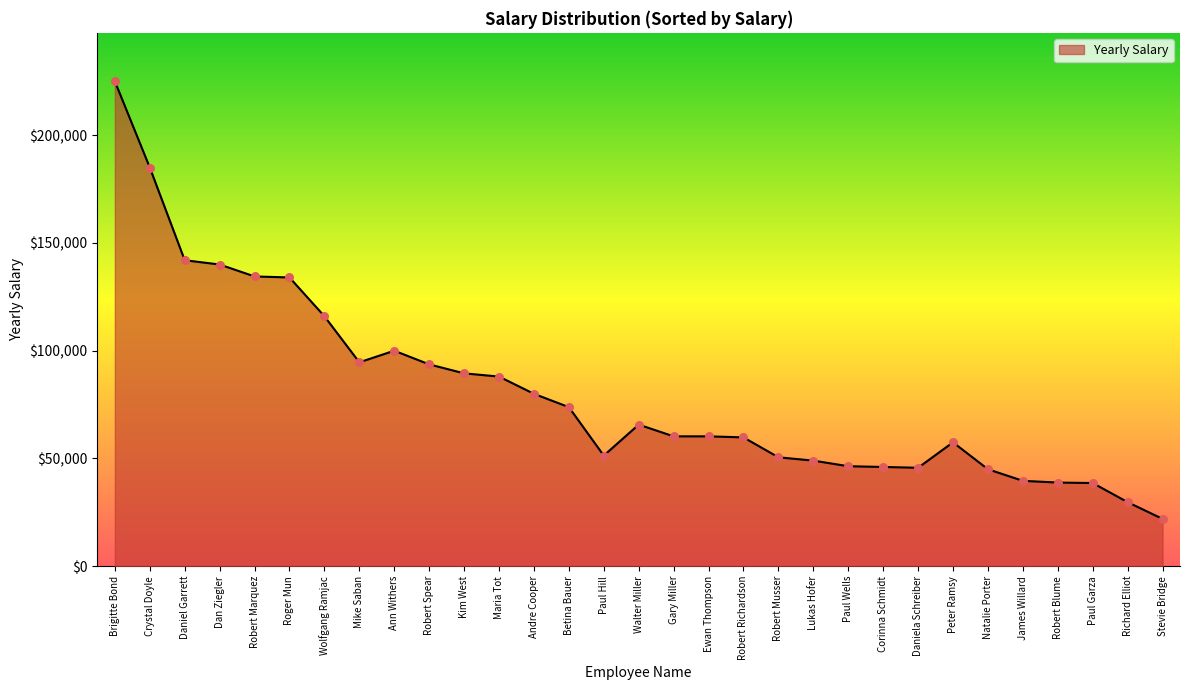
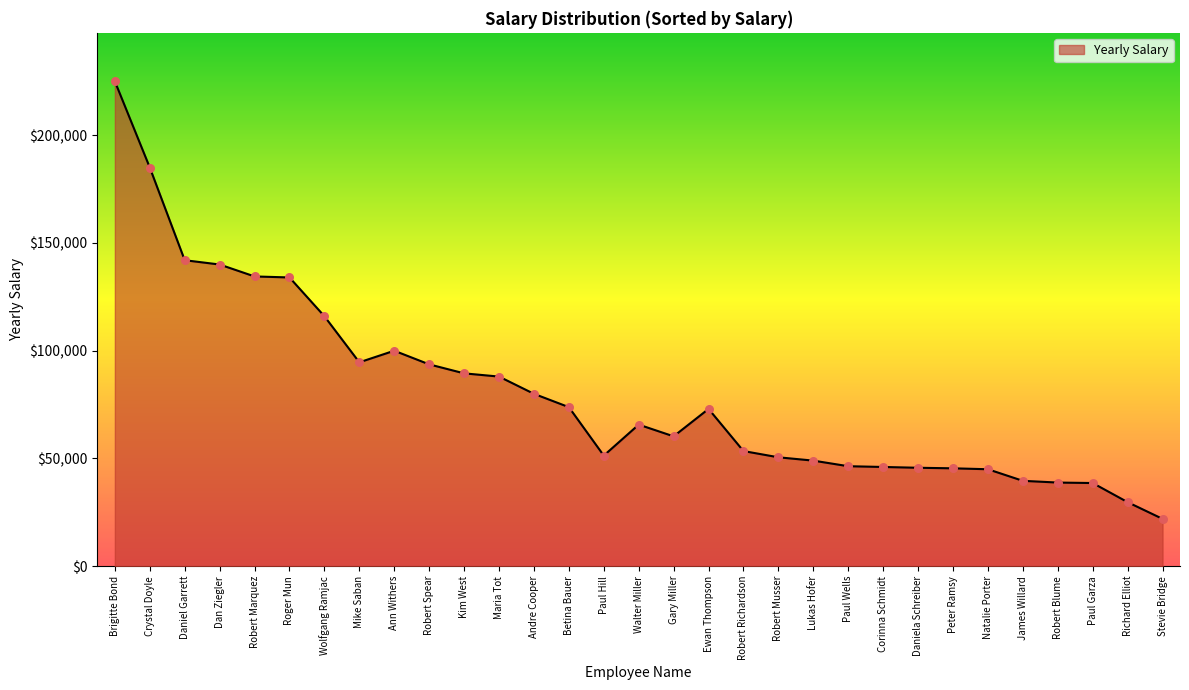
Ewan Thompson: $60,000 -> $73,000
Robert Richardson: $60,000 -> $53,000
Peter Ramsy: $57,000 -> $45,000
